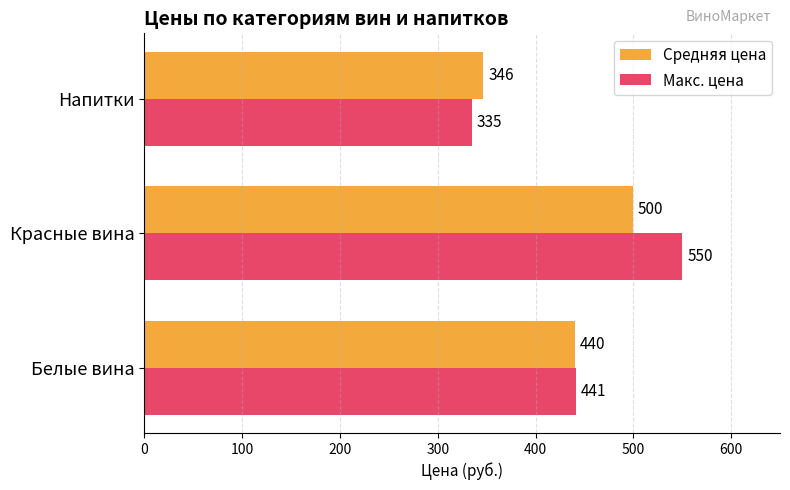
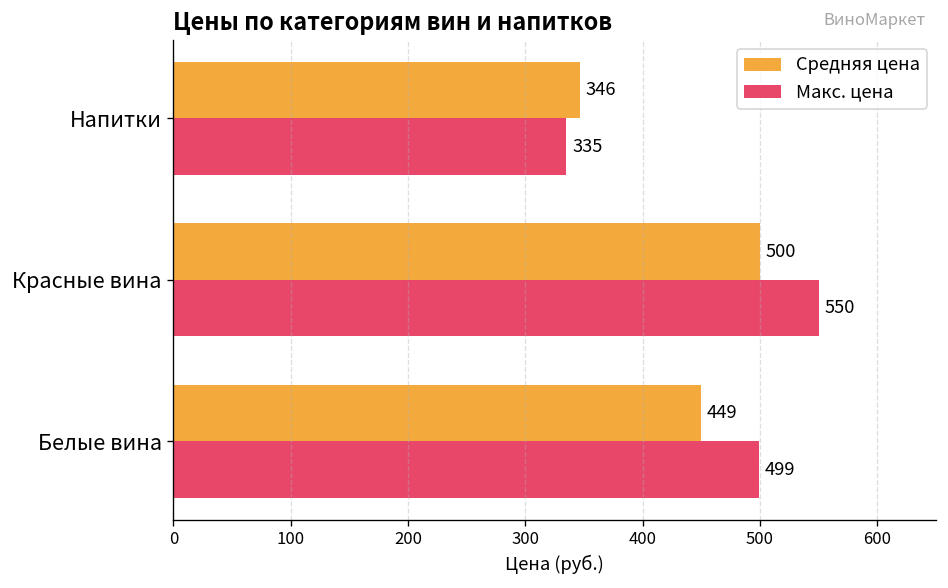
Средняя цена, Белые вина: 440 -> 449
Макс. цена, Белые вина: 441 -> 499
